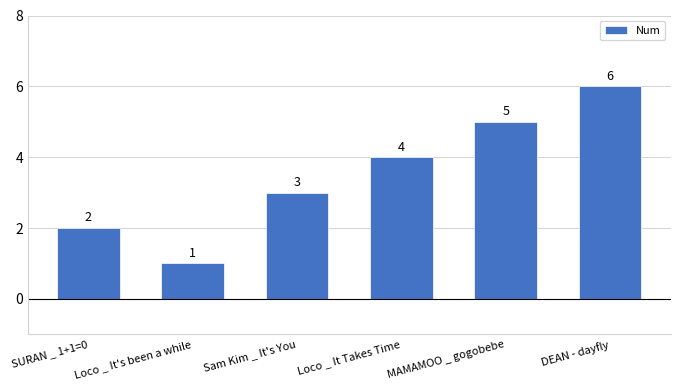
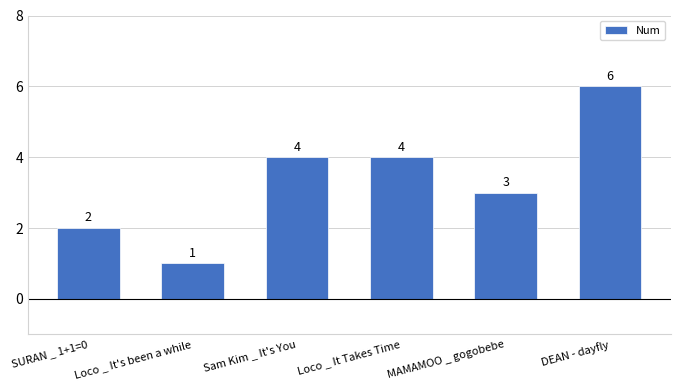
Sam Kim _ It's You: 3 -> 4
MAMAMOO _ gogobebe: 5 -> 3
